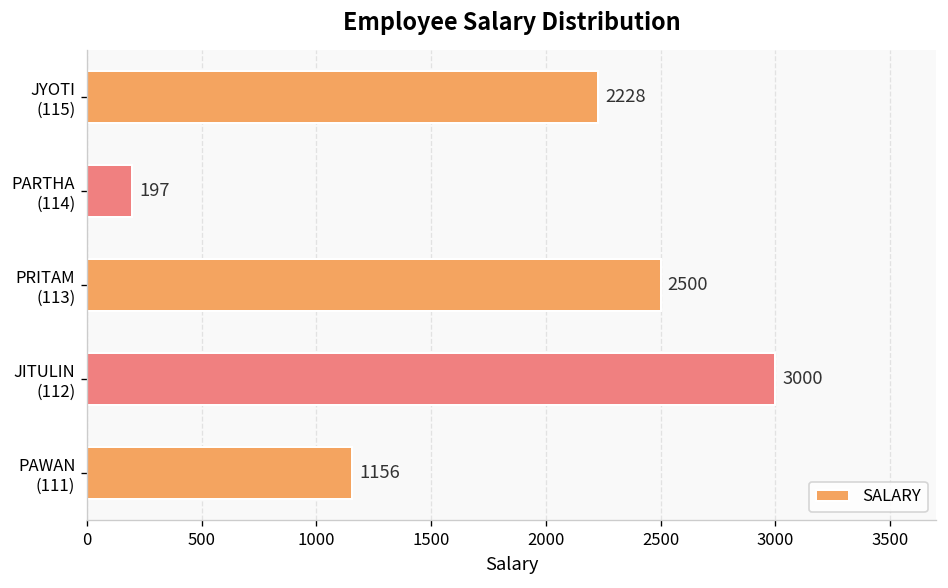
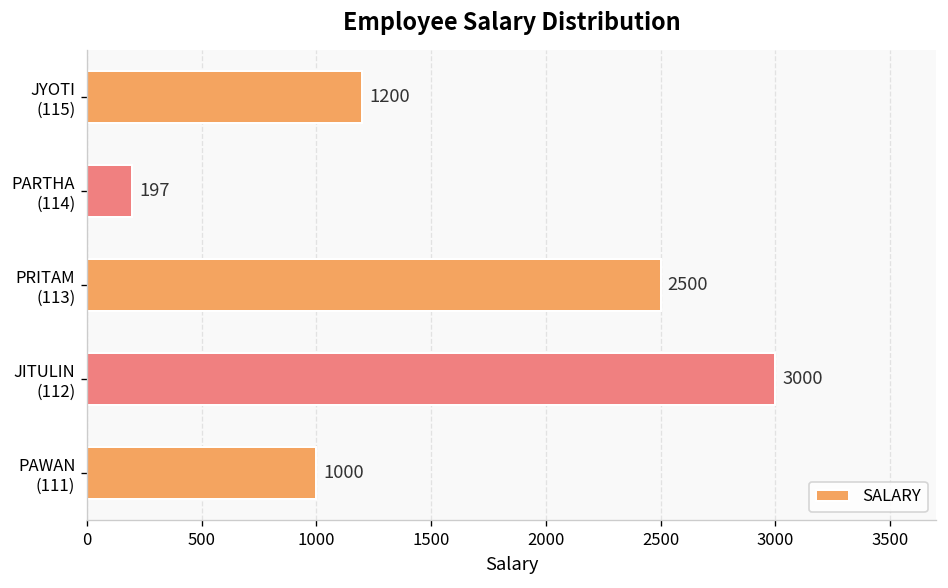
JYOTI (115): 2228 -> 1200
PAWAN (111): 1156 -> 1000
